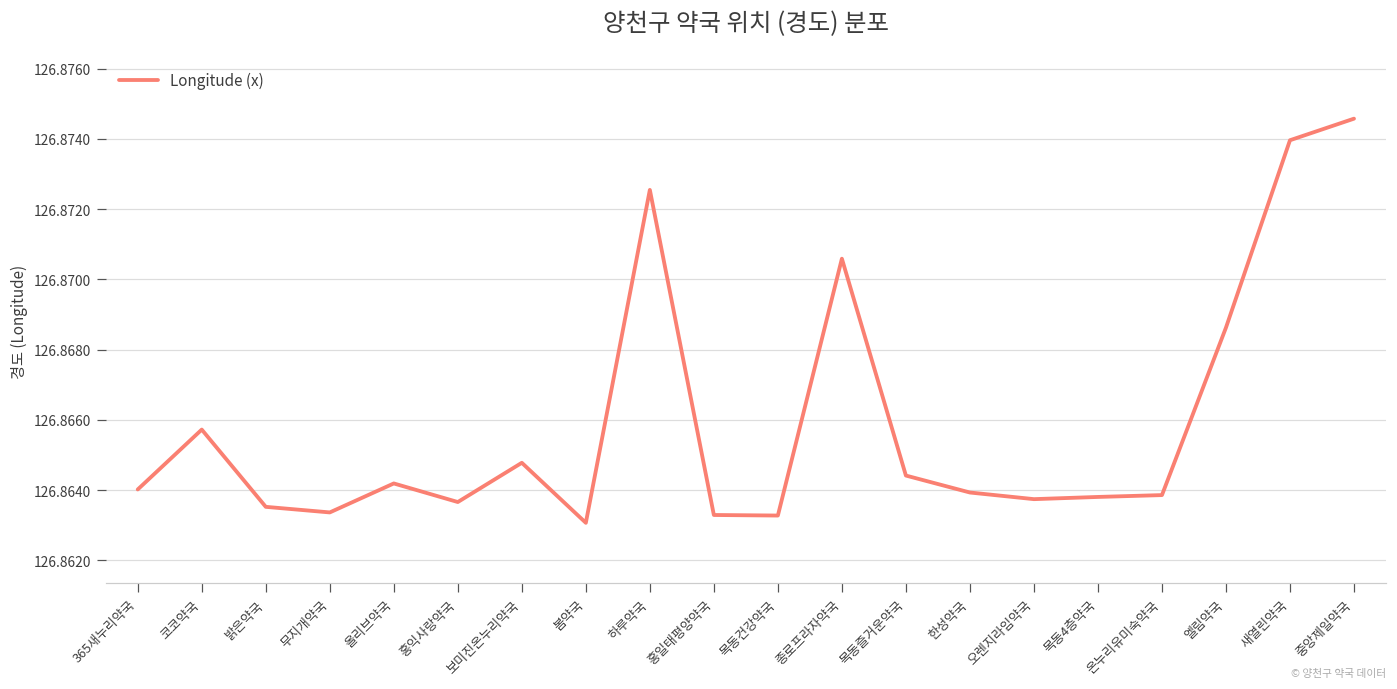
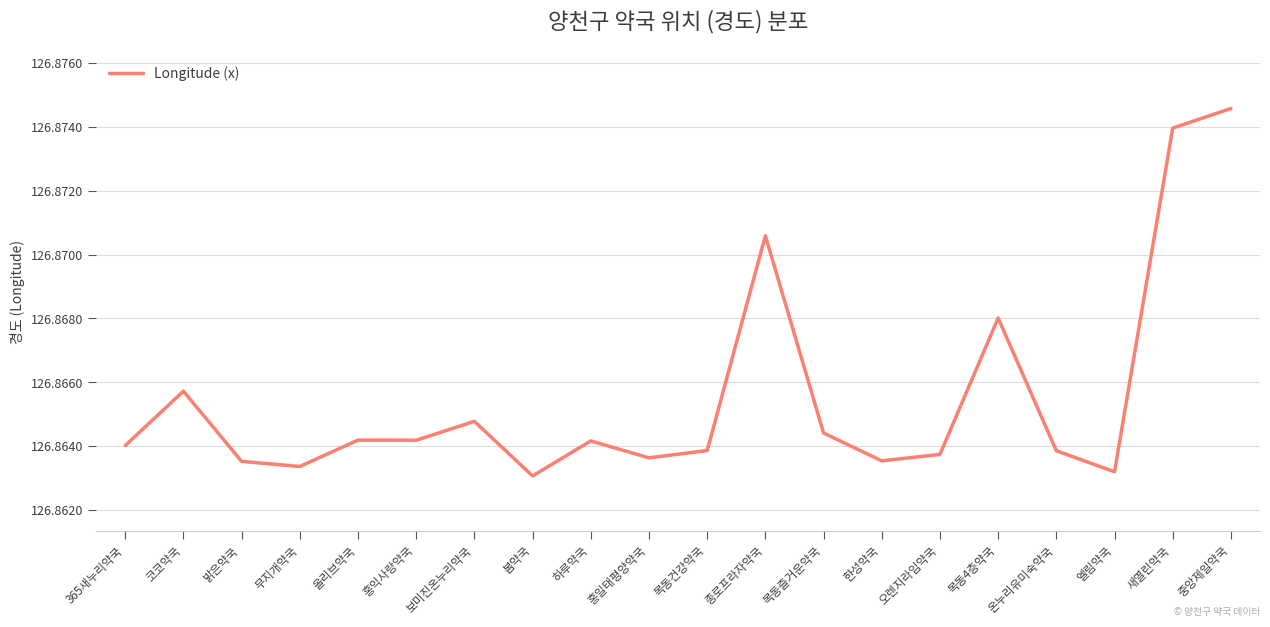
홍익사랑약국: 126.8637 -> 126.8642
하루약국: 126.8725 -> 126.8642
홍일태평양약국: 126.8633 -> 126.8636
목동건강약국: 126.8633 -> 126.8639
한성약국: 126.8639 -> 126.8635
목동4층약국: 126.8638 -> 126.8680
엘림약국: 126.8686 -> 126.8632
